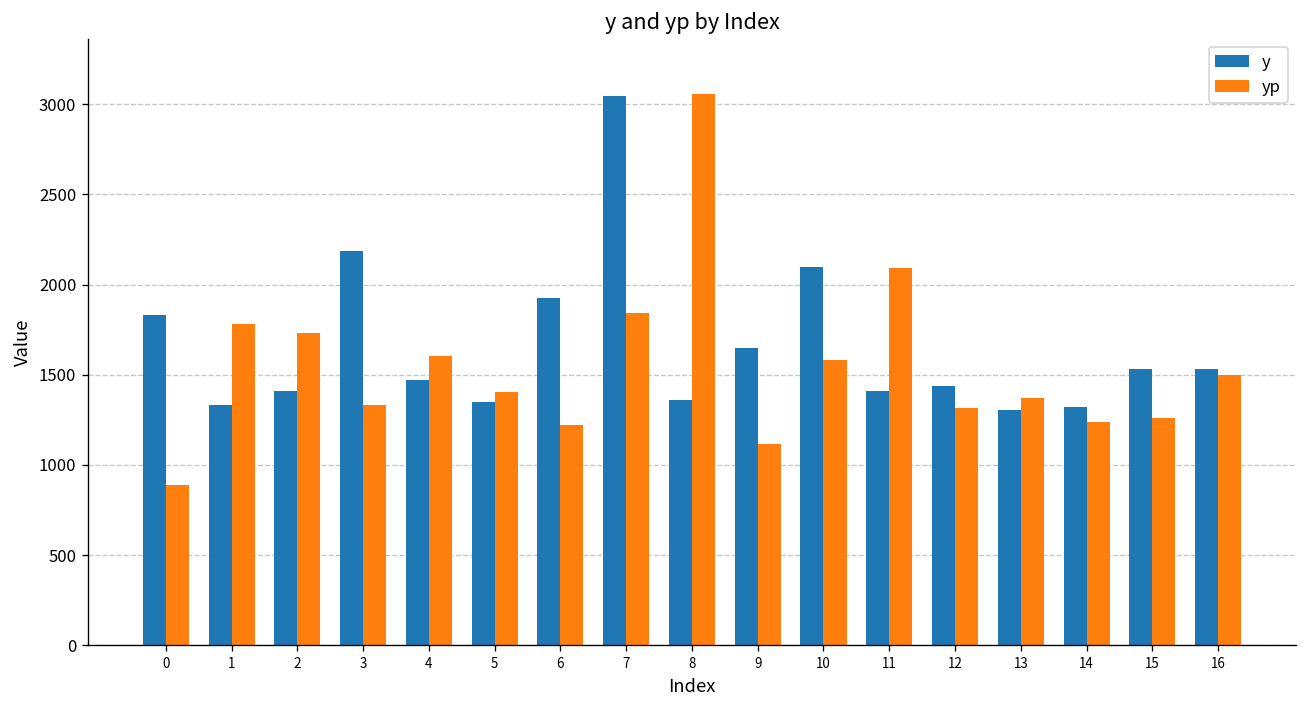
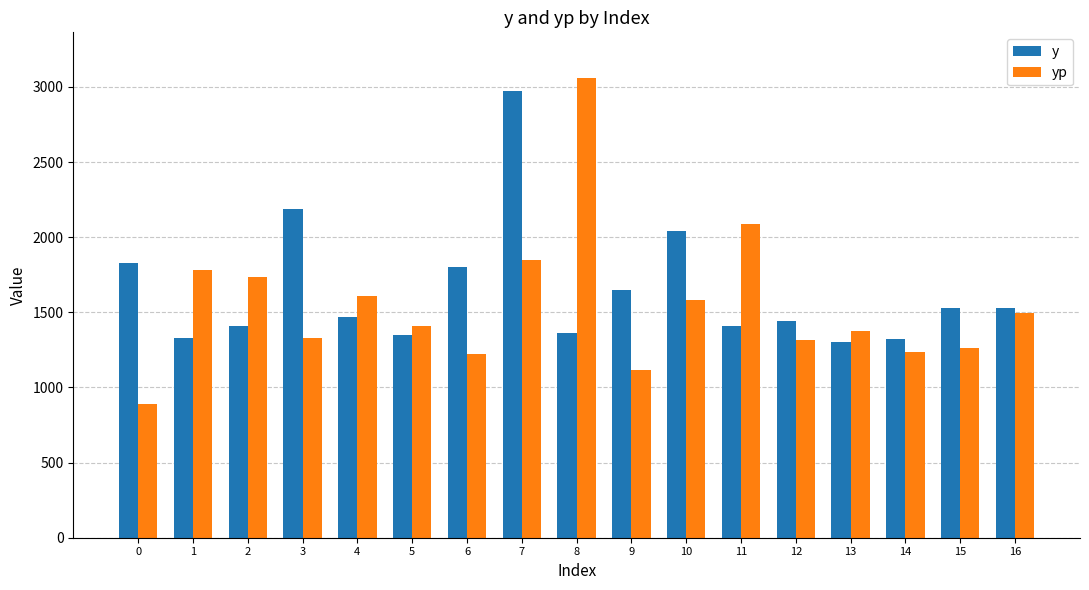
y, 6: 1930 -> 1800
y, 7: 3040 -> 2980
y, 10: 2100 -> 2040
